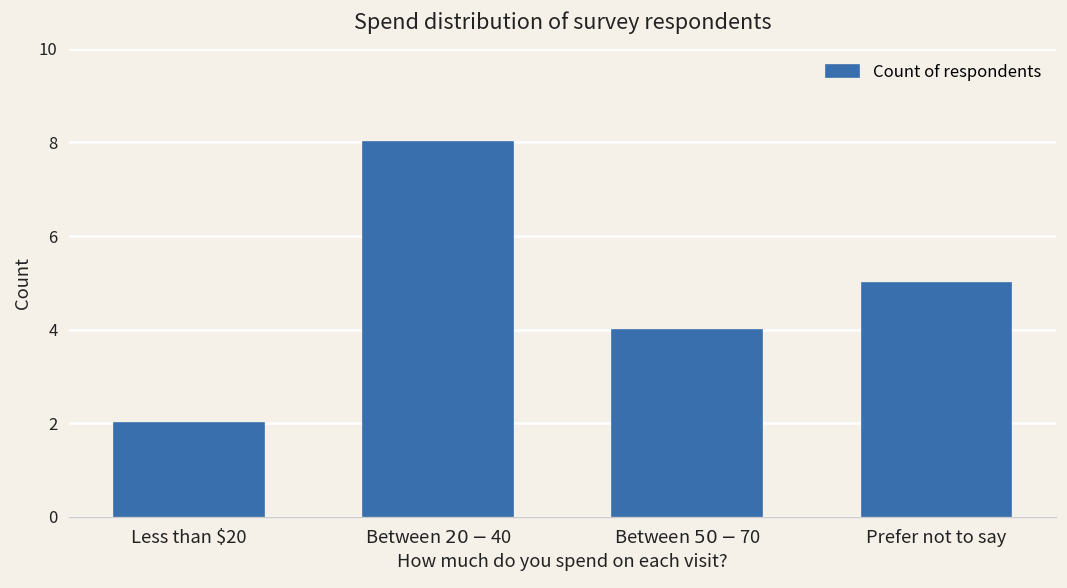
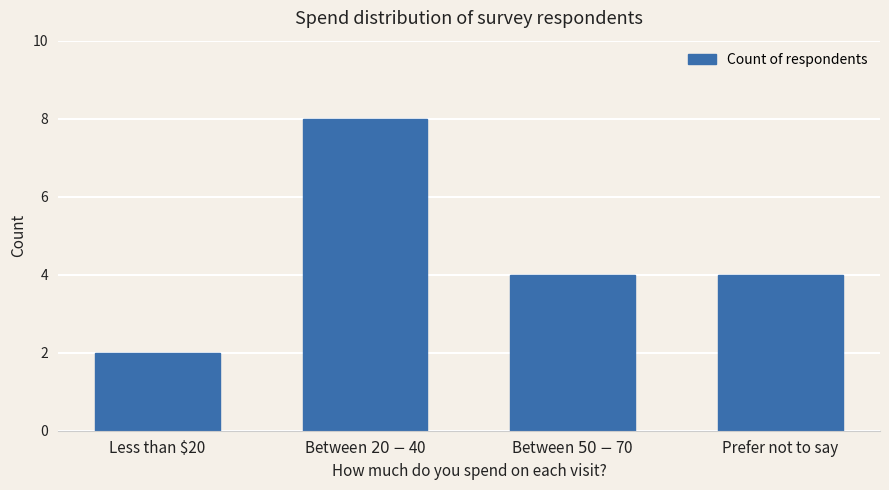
Prefer not to say: 5 -> 4
